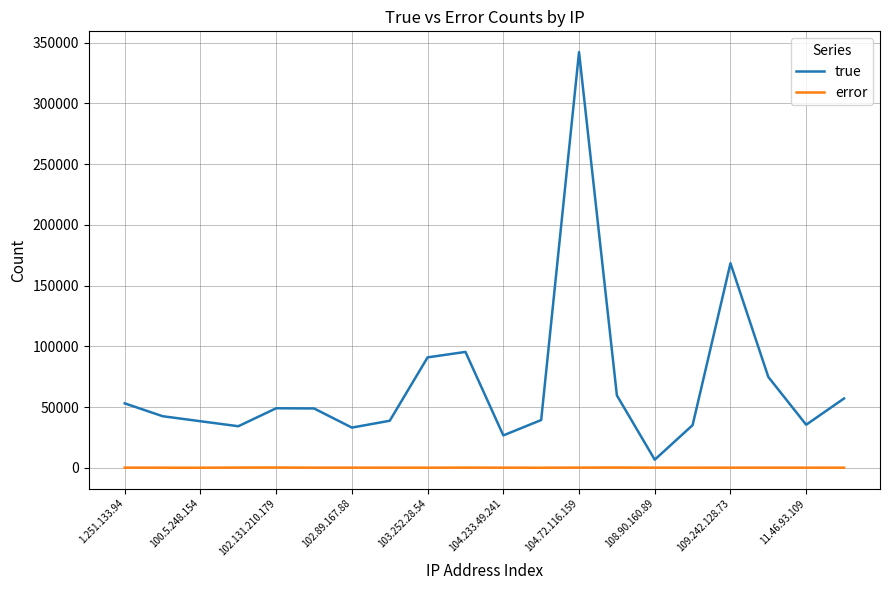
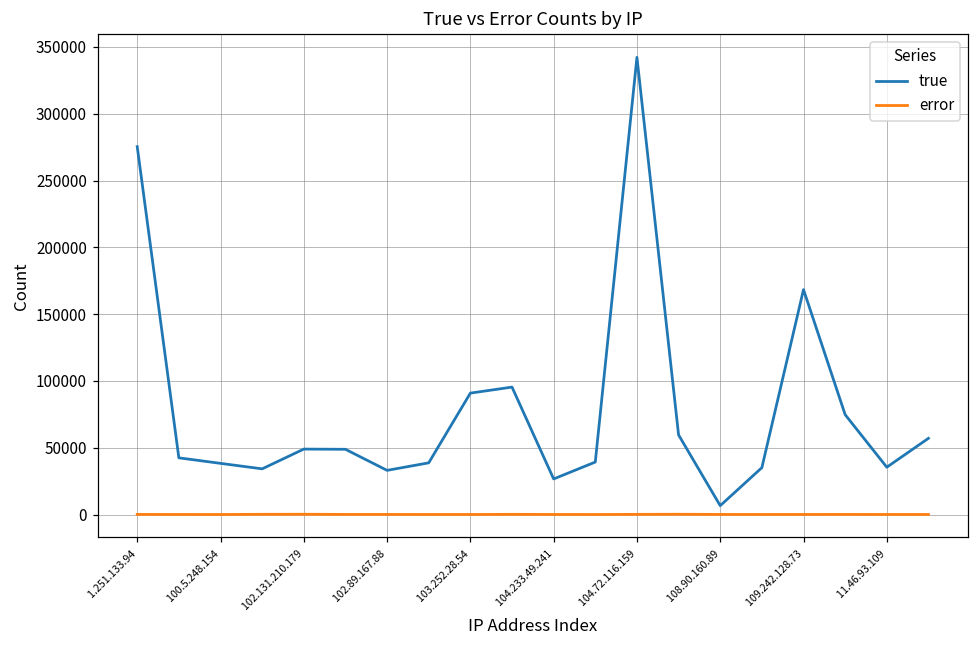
true, 1.251.133.94: 53000 -> 275000
